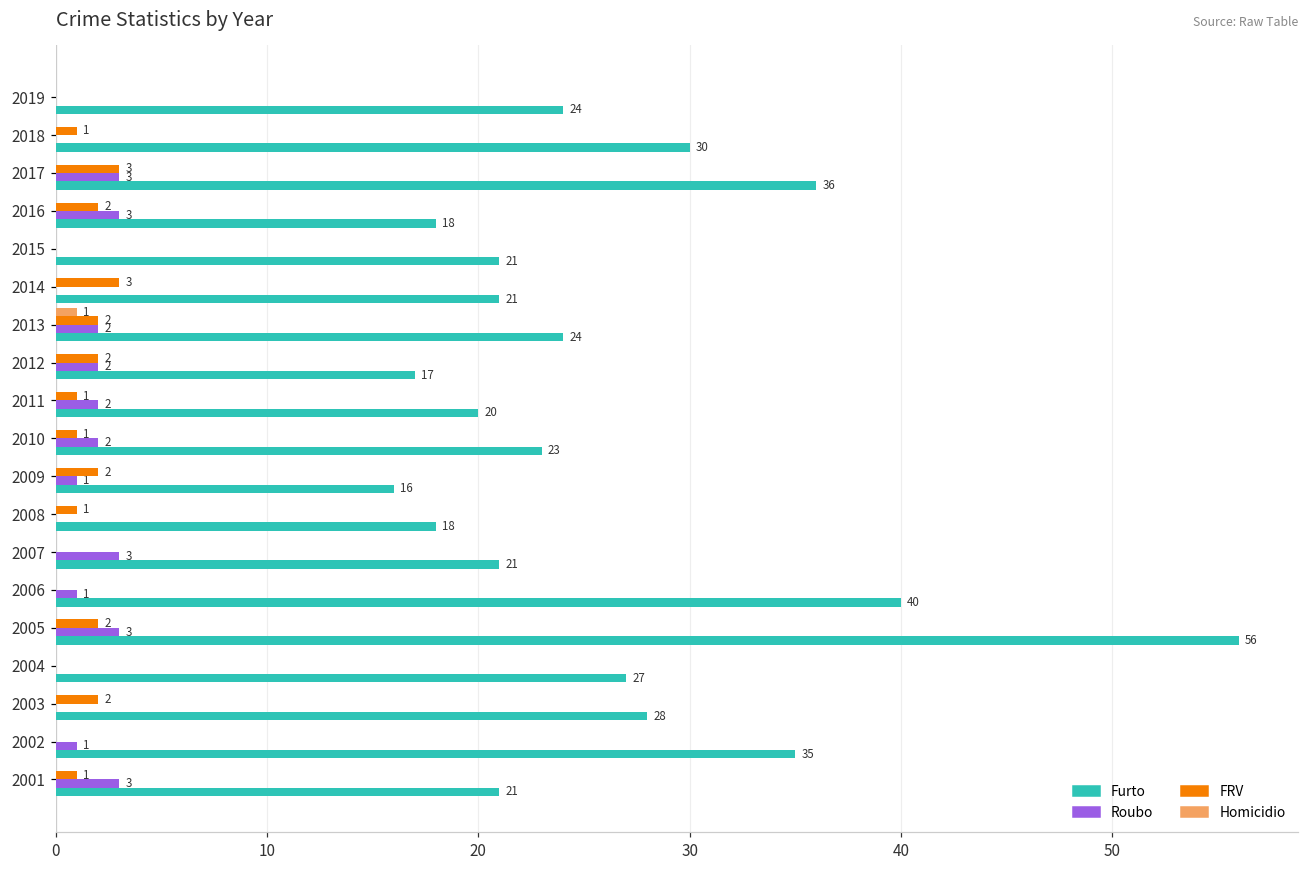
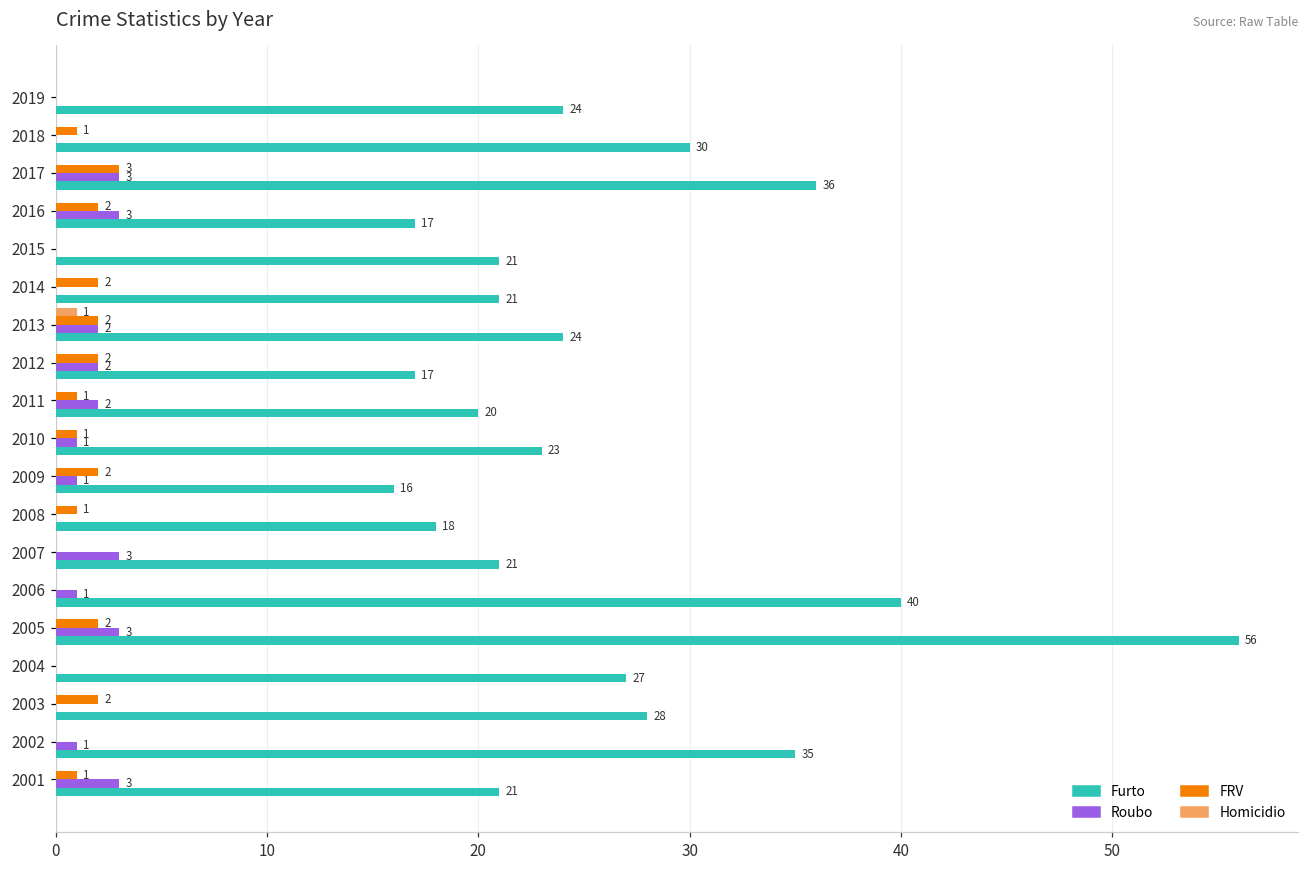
Furto, 2016: 18 -> 17
FRV, 2014: 3 -> 2
Roubo, 2010: 2 -> 1
